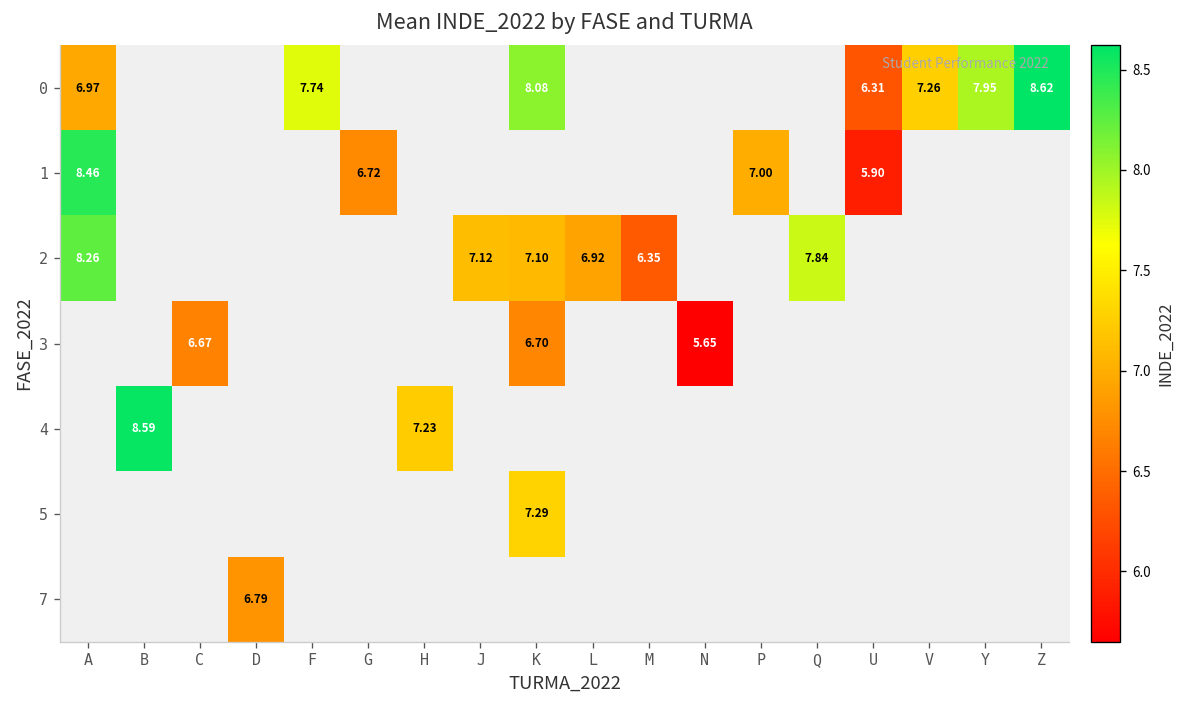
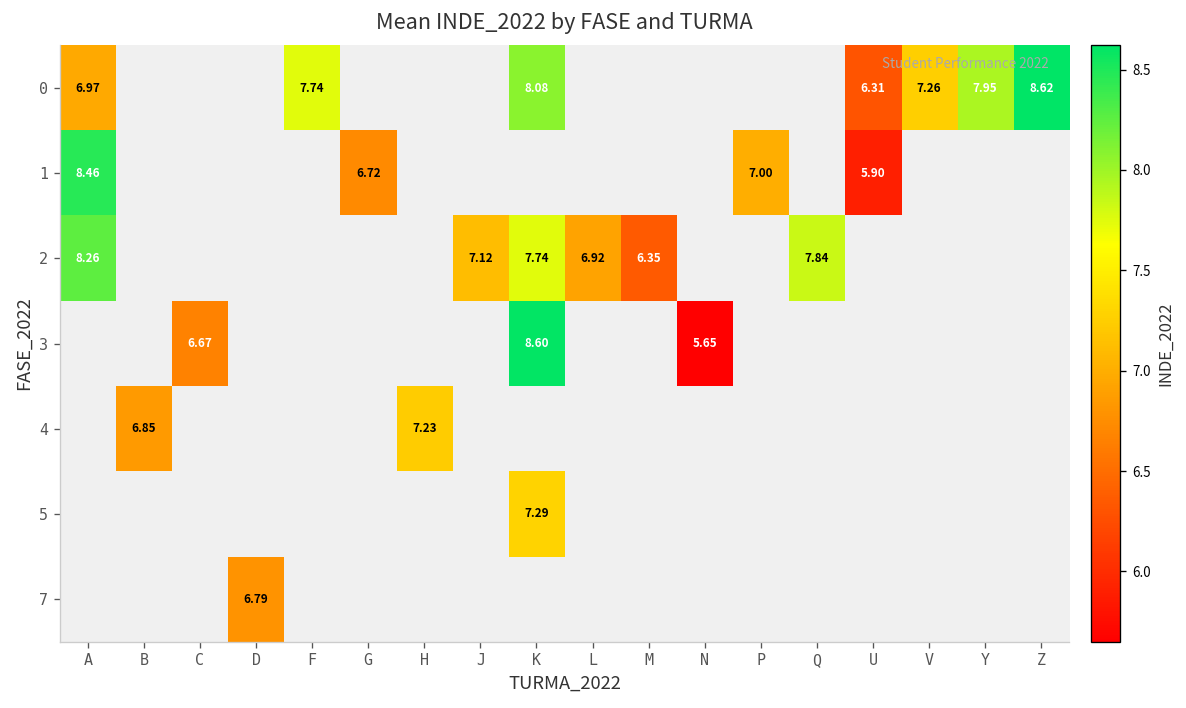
2, K: 7.10 -> 7.74
3, K: 6.70 -> 8.60
4, B: 8.59 -> 6.85
